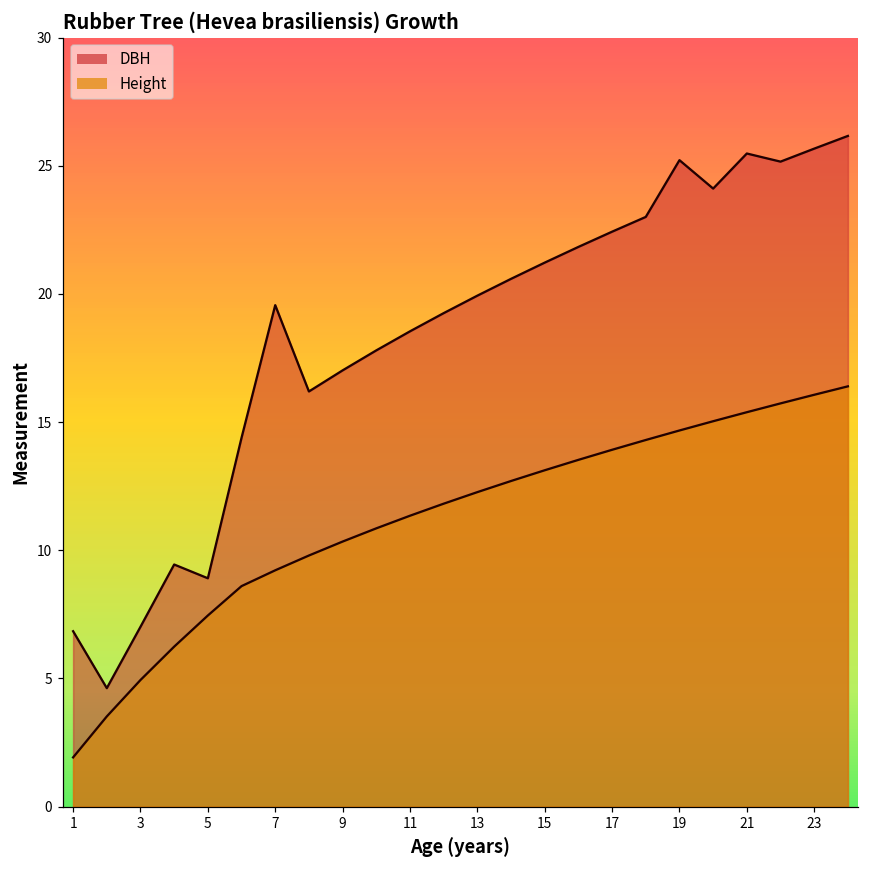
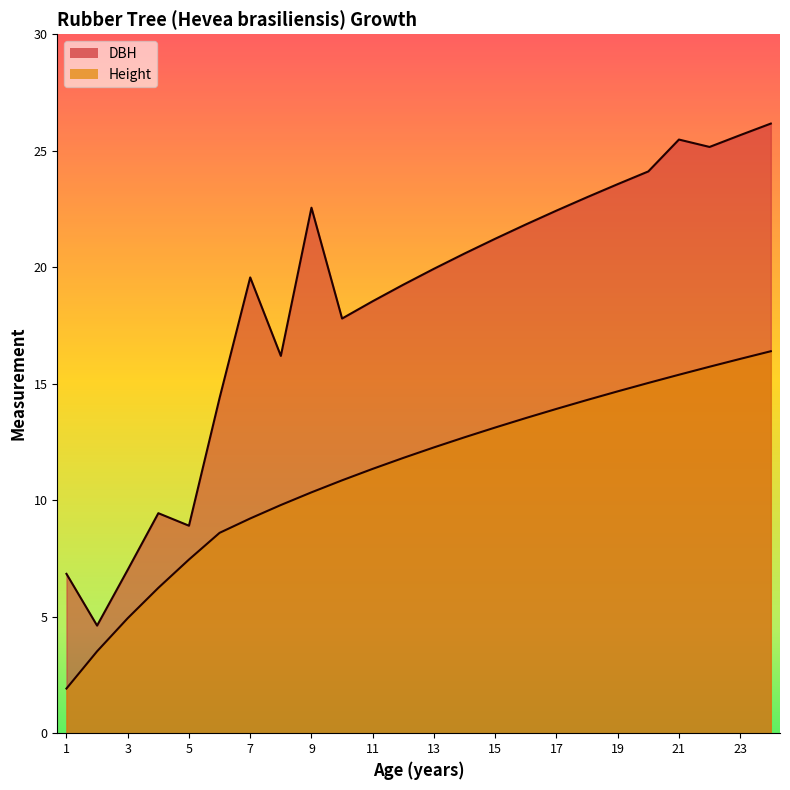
DBH, 9: 17.0 -> 22.6
DBH, 19: 25.2 -> 23.6
